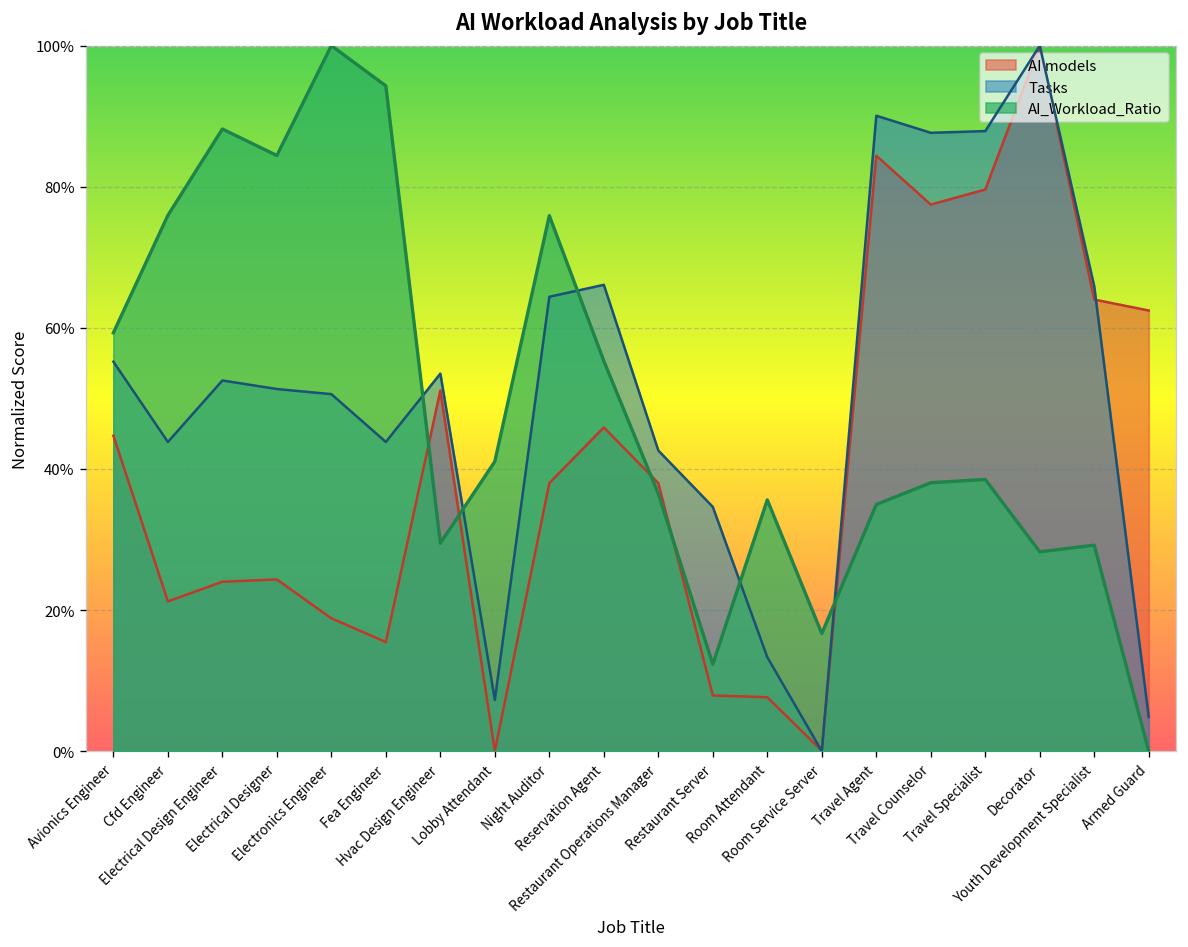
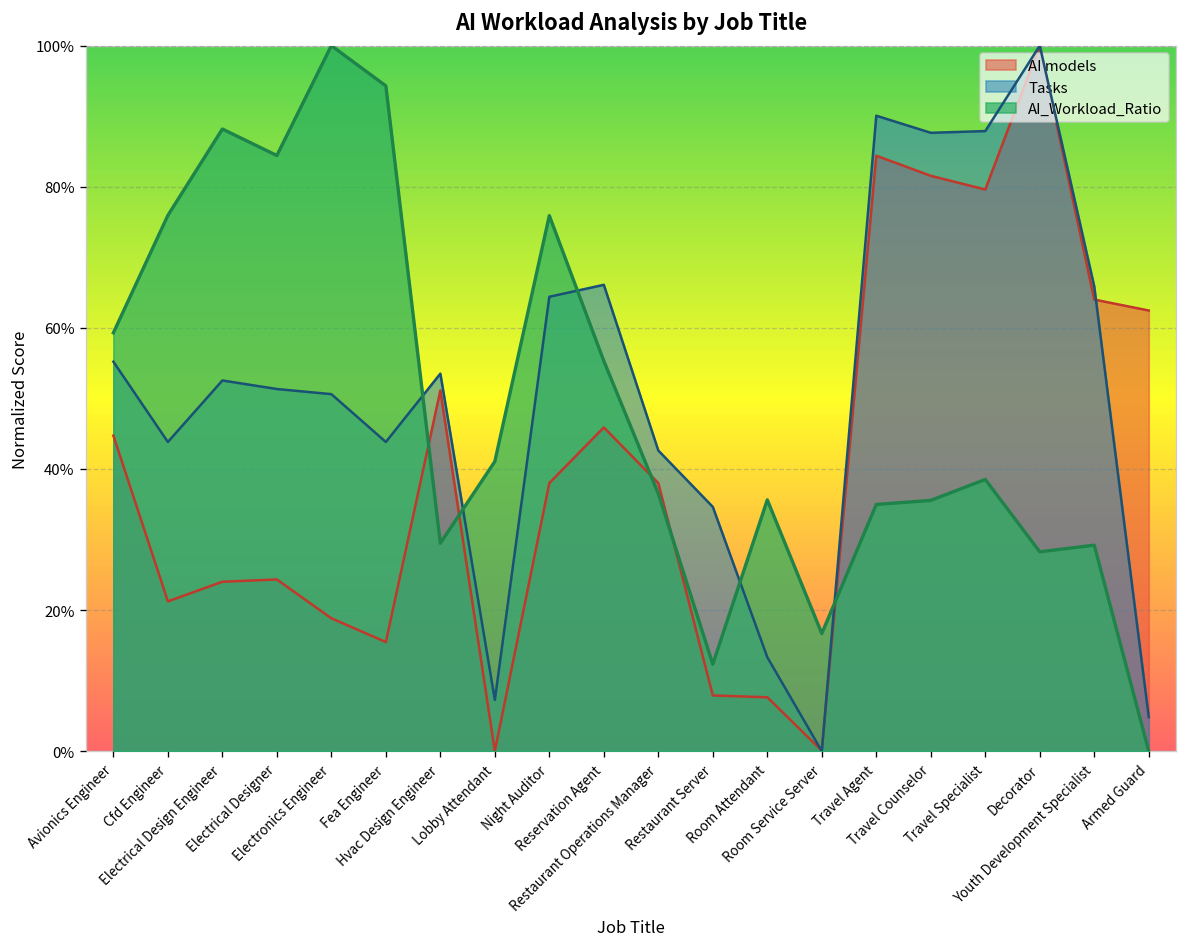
AI models, Travel Counselor: 77% -> 82%
AI_Workload_Ratio, Travel Counselor: 38% -> 36%
